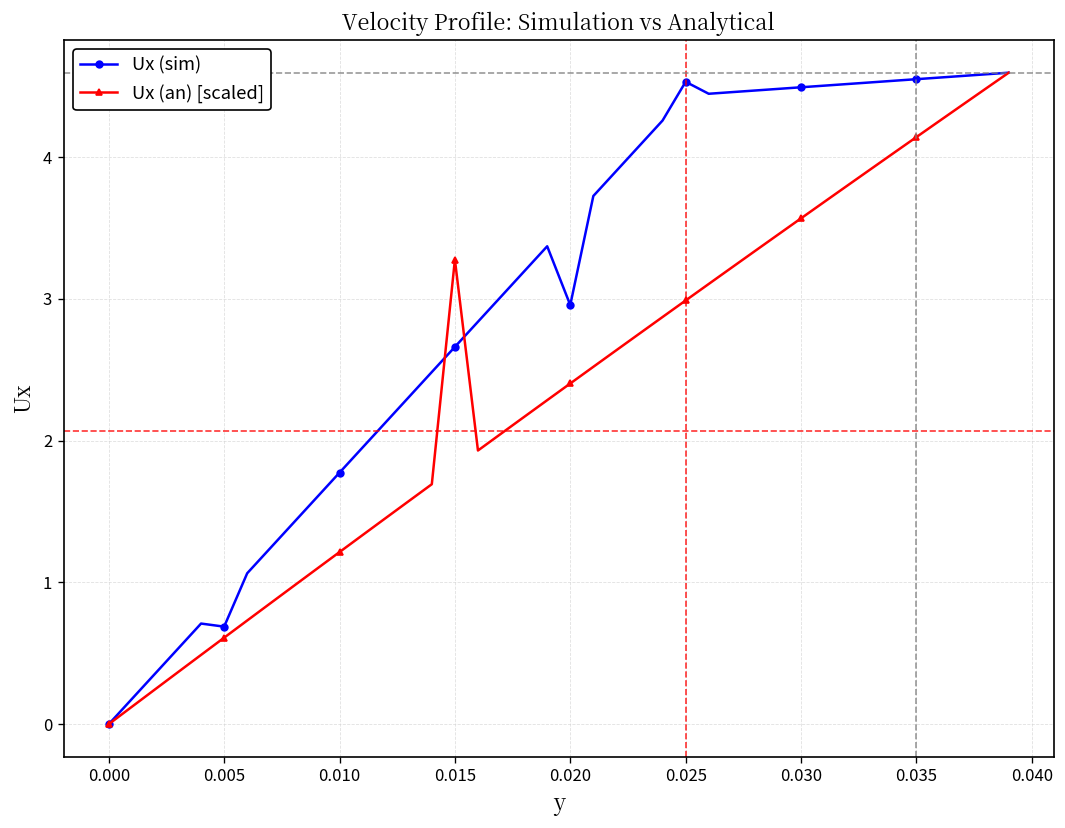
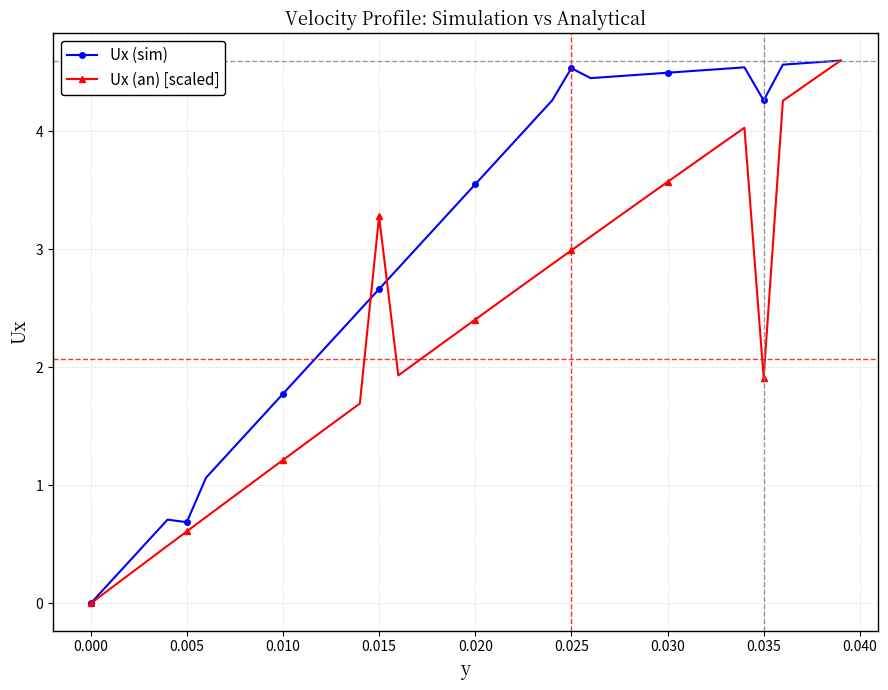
Ux (sim), 0.020: 2.96 -> 3.55
Ux (sim), 0.035: 4.55 -> 4.26
Ux (an) [scaled], 0.035: 4.14 -> 1.91
